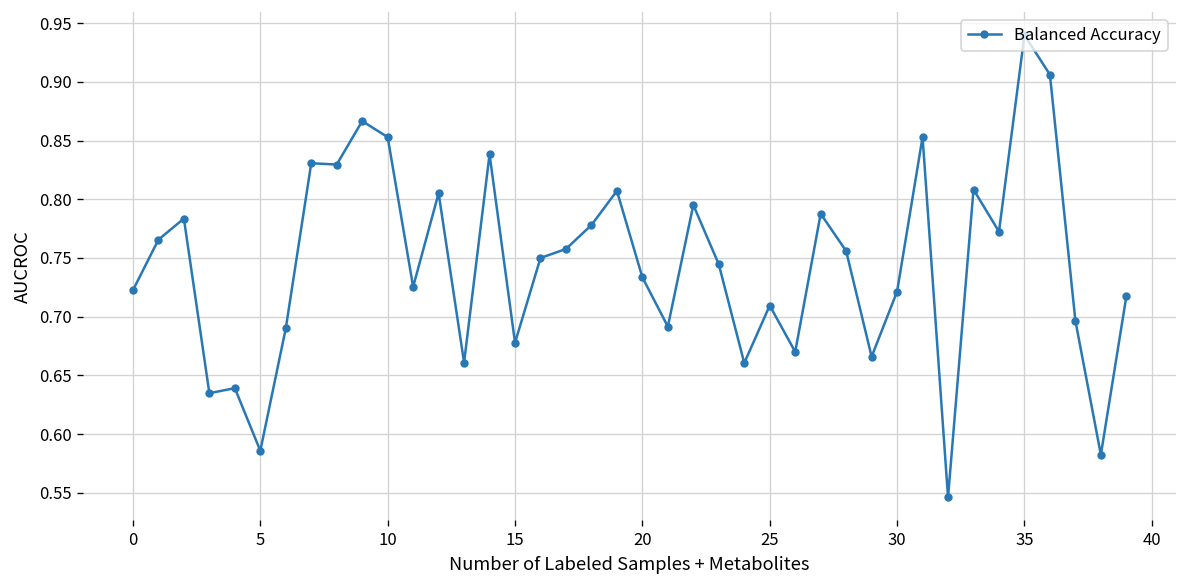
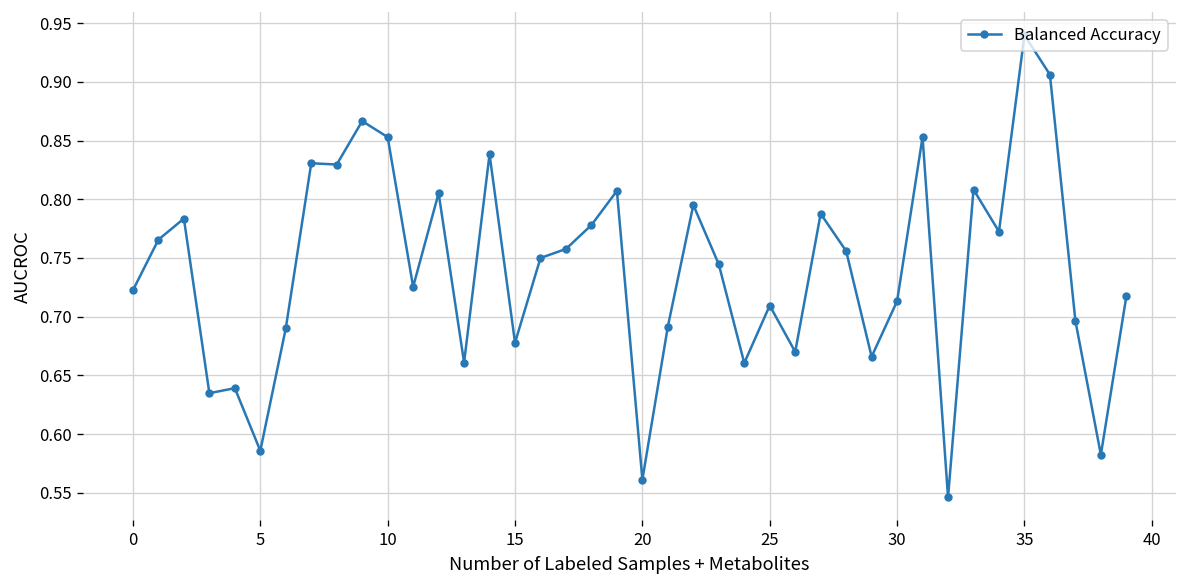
20: 0.73 -> 0.56
30: 0.72 -> 0.71
